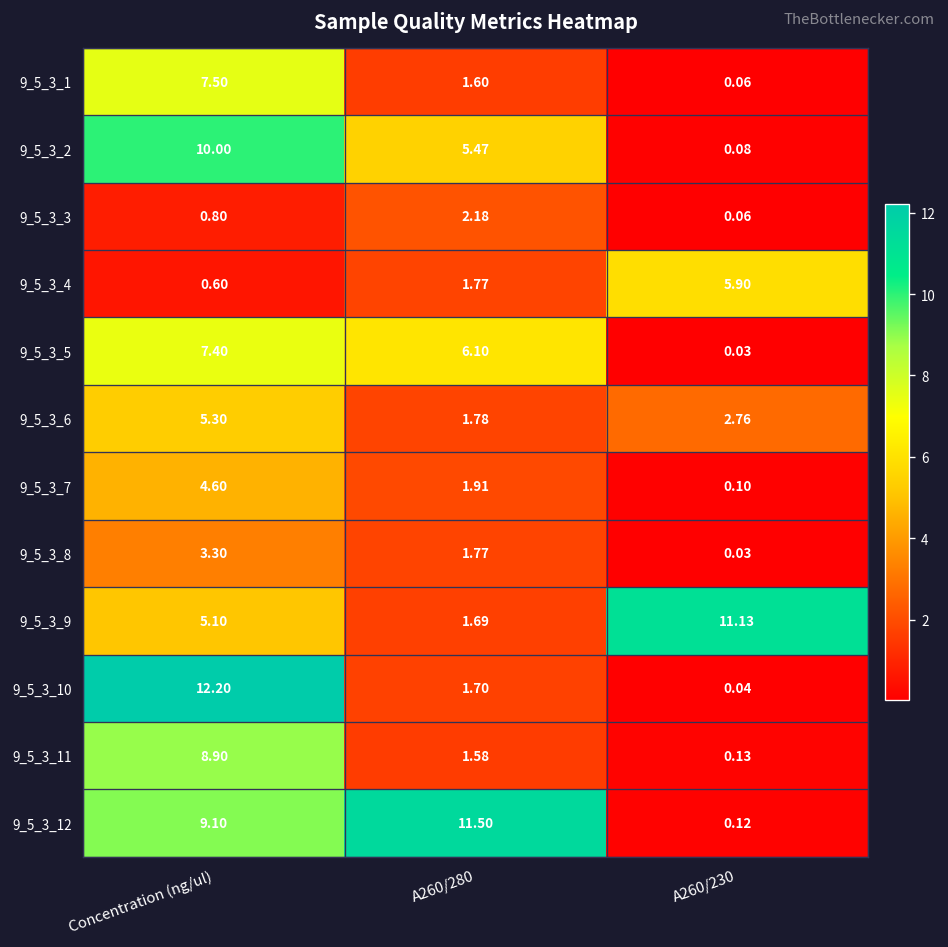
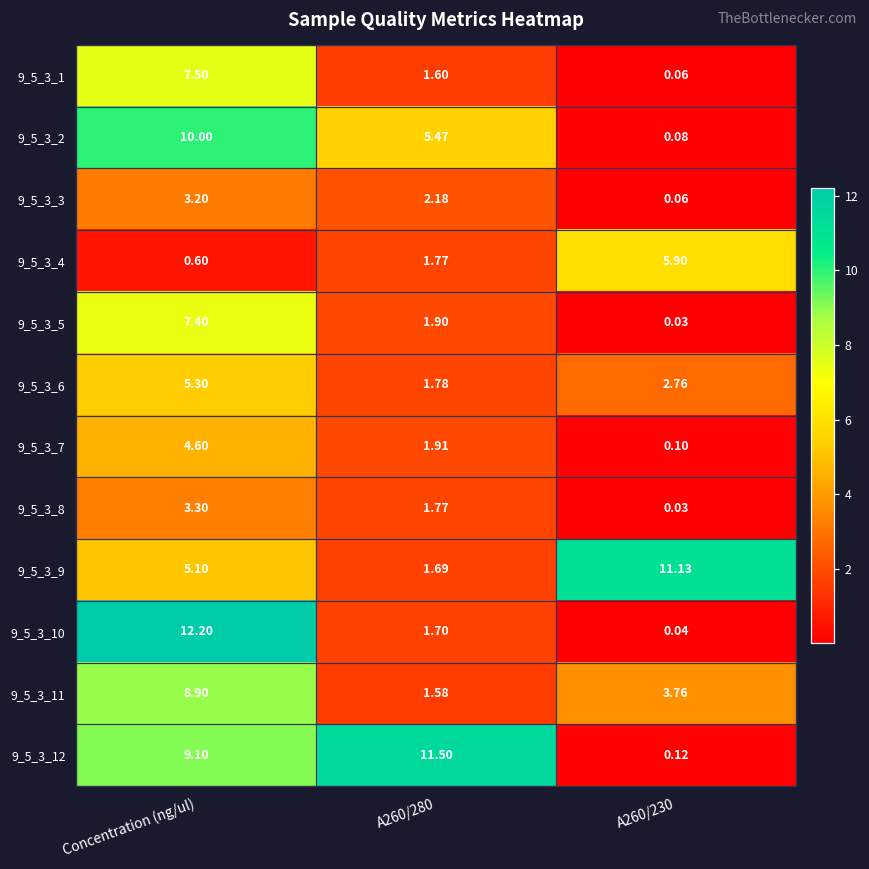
9_5_3_3, Concentration (ng/ul): 0.80 -> 3.20
9_5_3_5, A260/280: 6.10 -> 1.90
9_5_3_11, A260/230: 0.13 -> 3.76
